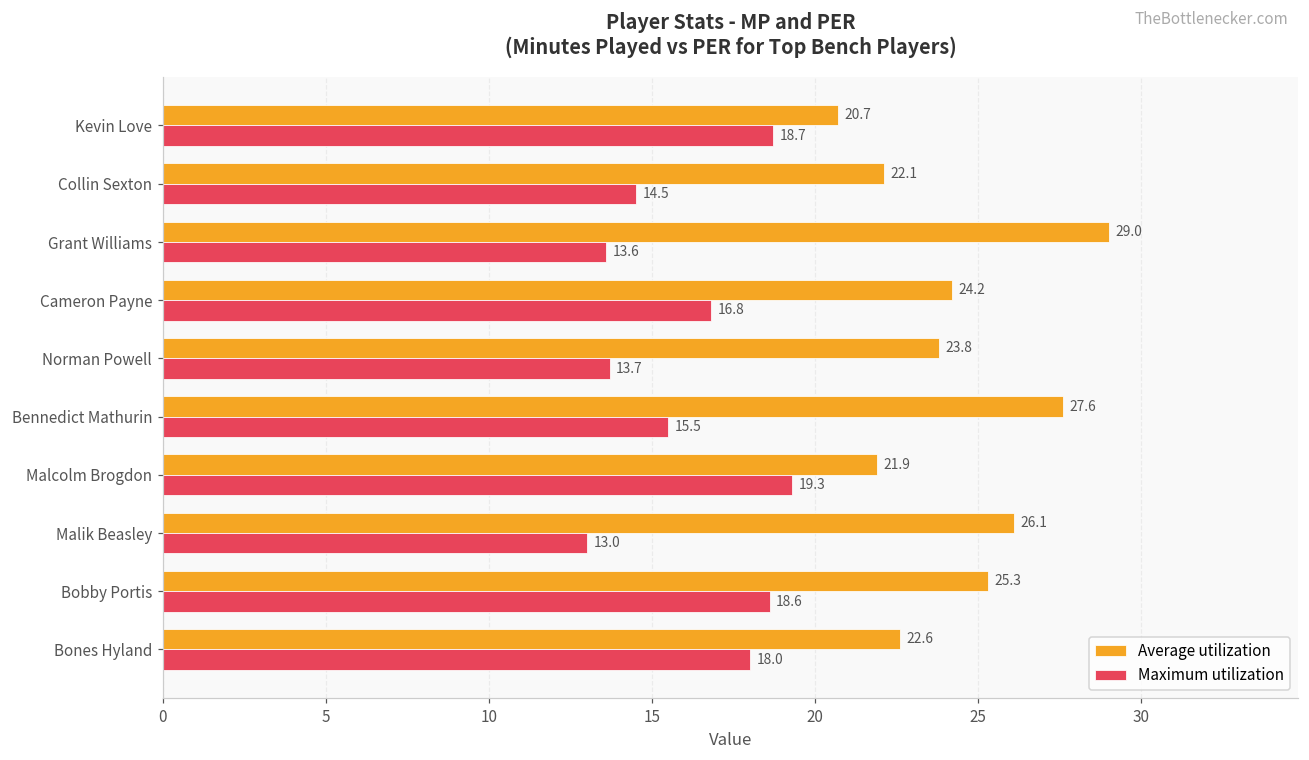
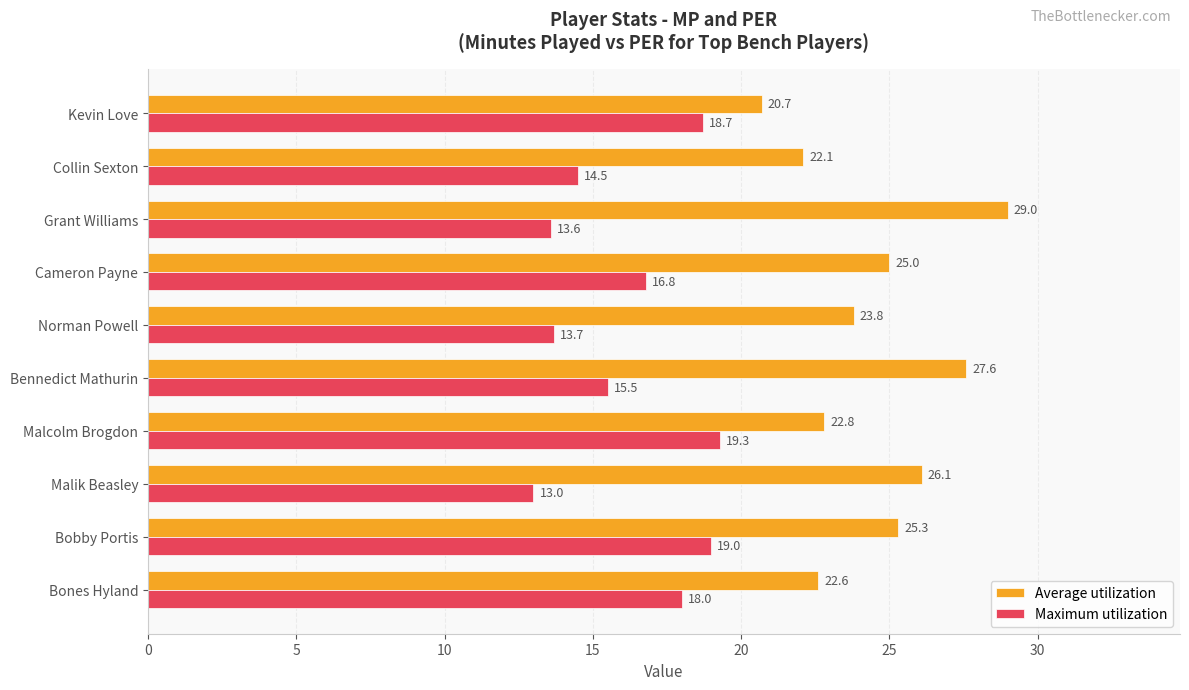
Average utilization, Cameron Payne: 24.2 -> 25.0
Average utilization, Malcolm Brogdon: 21.9 -> 22.8
Maximum utilization, Bobby Portis: 18.6 -> 19.0
